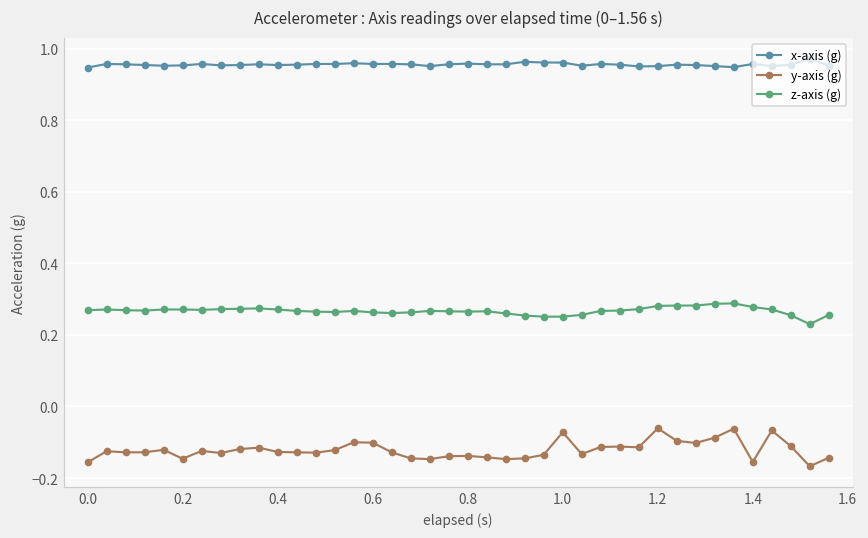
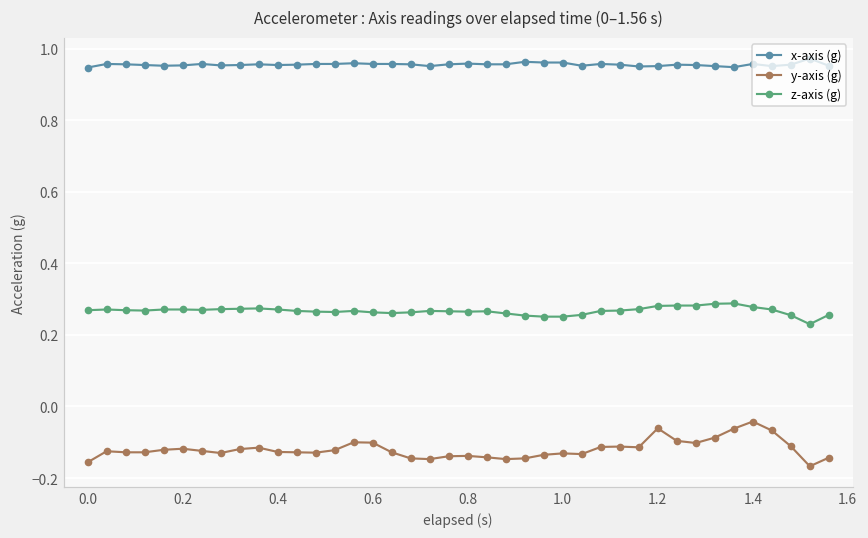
y-axis (g), 0.2: -0.15 -> -0.12
y-axis (g), 1.0: -0.07 -> -0.13
y-axis (g), 1.4: -0.16 -> -0.04
